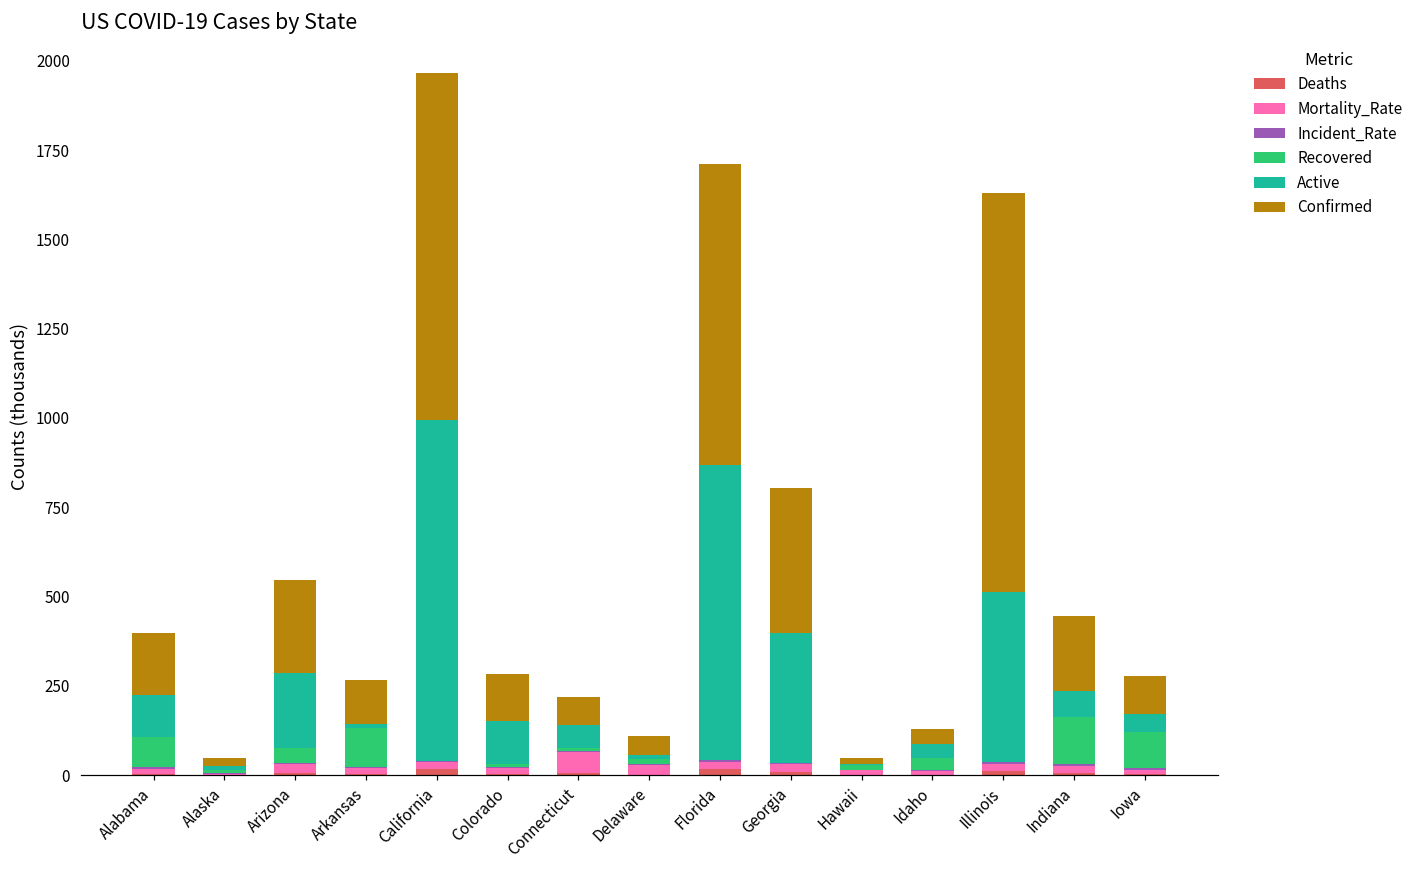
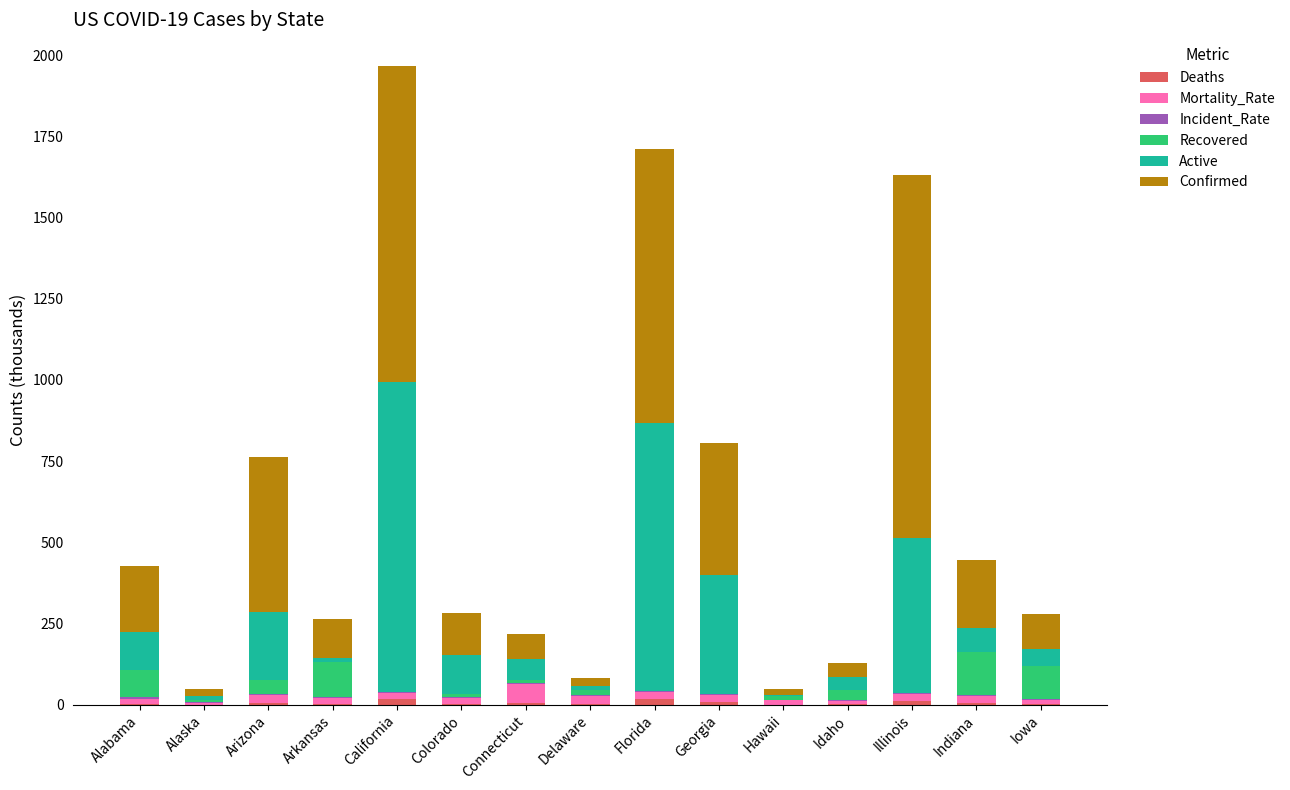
Confirmed, Alabama: 170 -> 200
Confirmed, Arizona: 260 -> 480
Confirmed, Delaware: 50 -> 30
